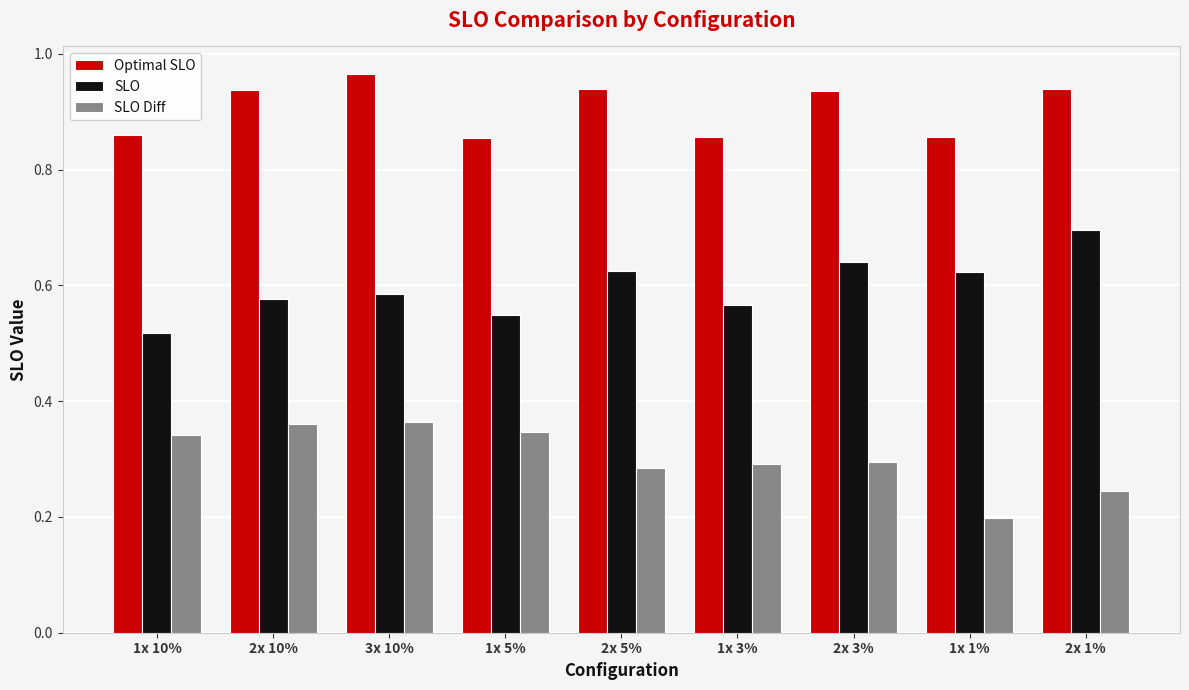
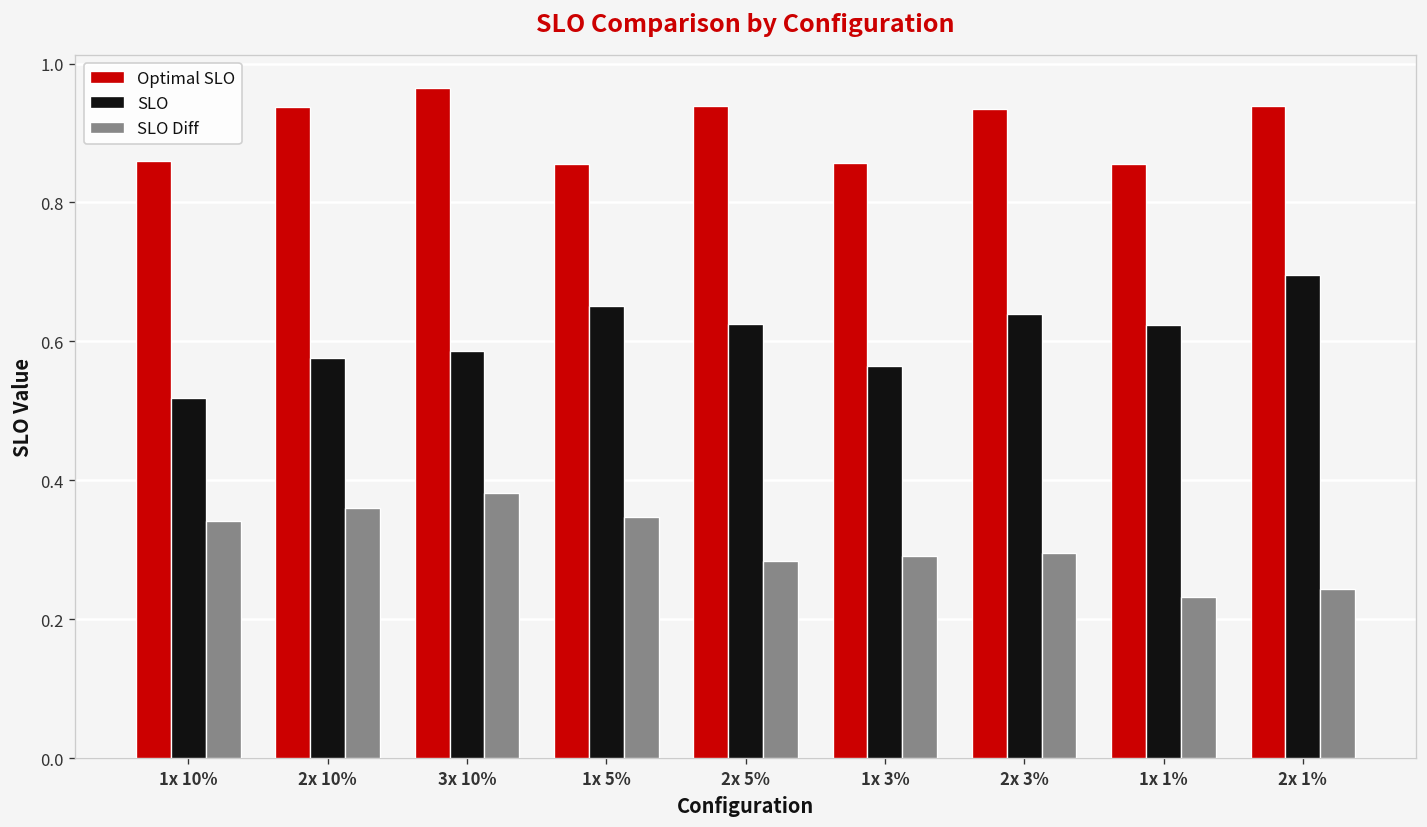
SLO Diff, 3x 10%: 0.36 -> 0.38
SLO, 1x 5%: 0.55 -> 0.65
SLO Diff, 1x 1%: 0.20 -> 0.23
